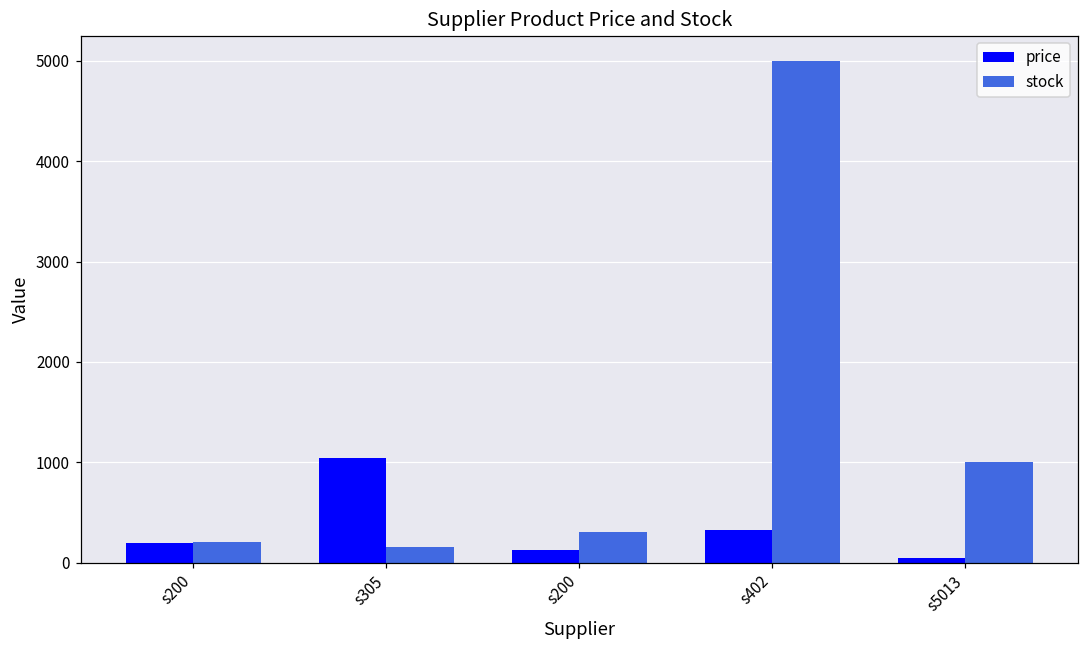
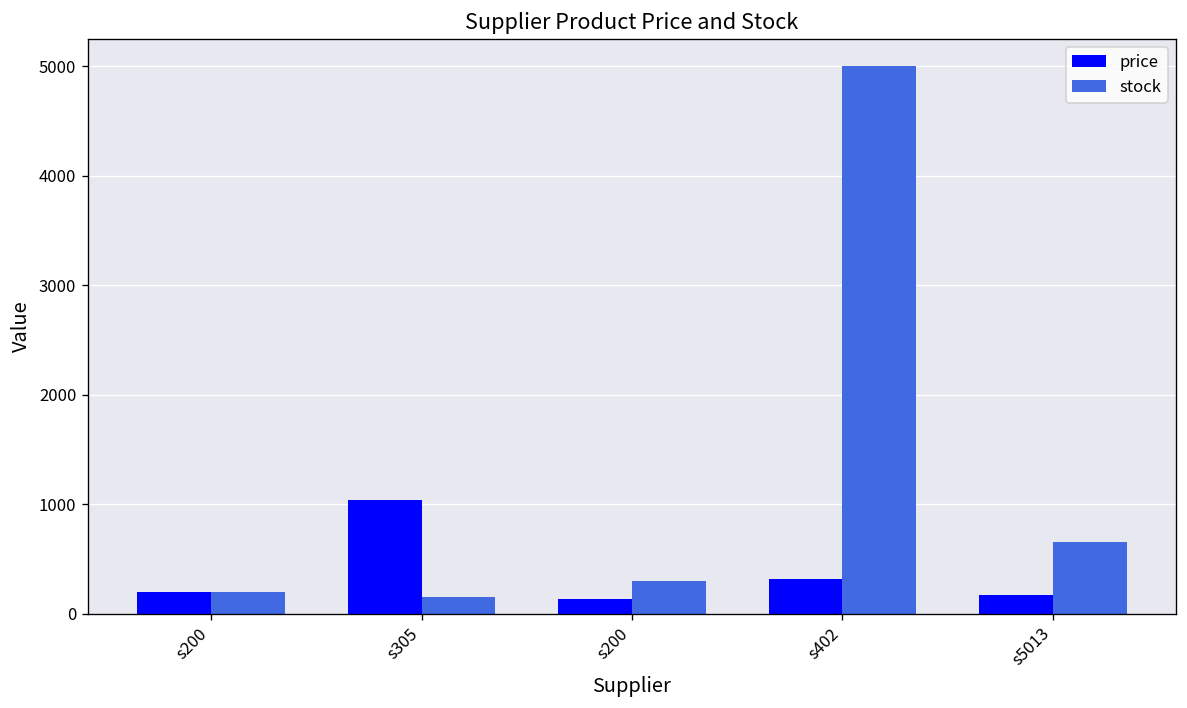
price, s5013: 0 -> 200
stock, s5013: 1000 -> 700
